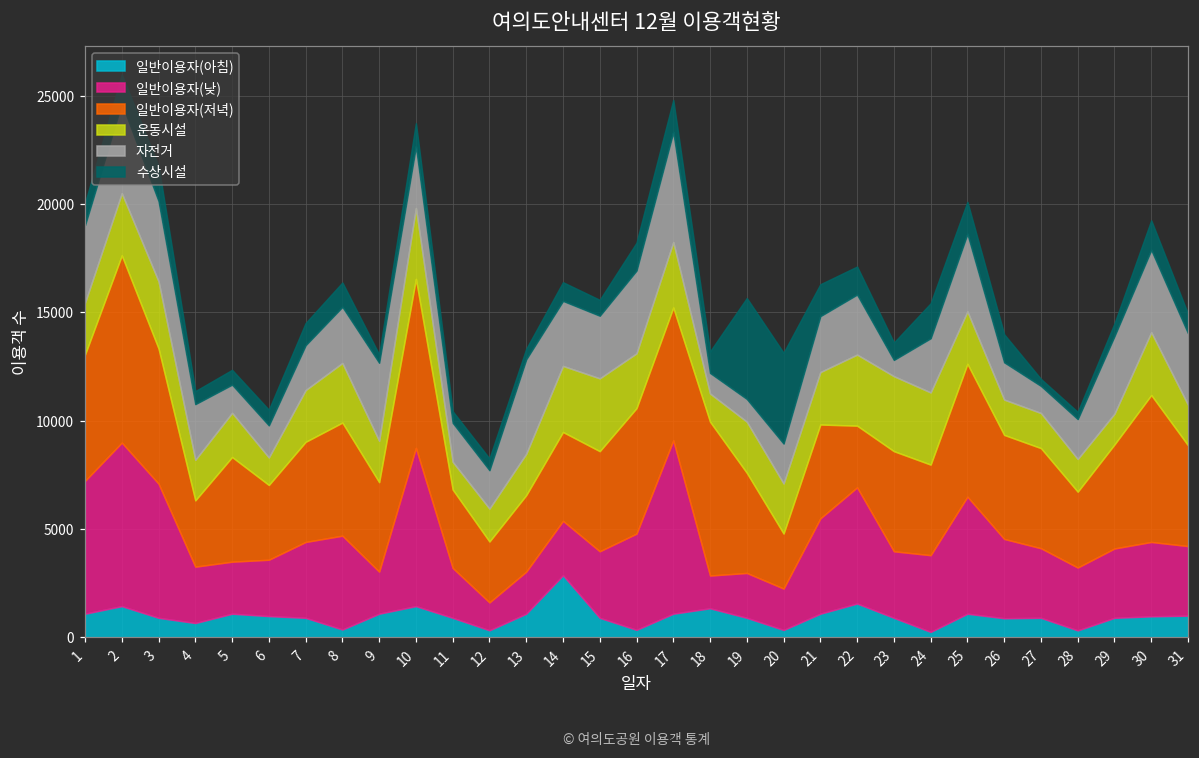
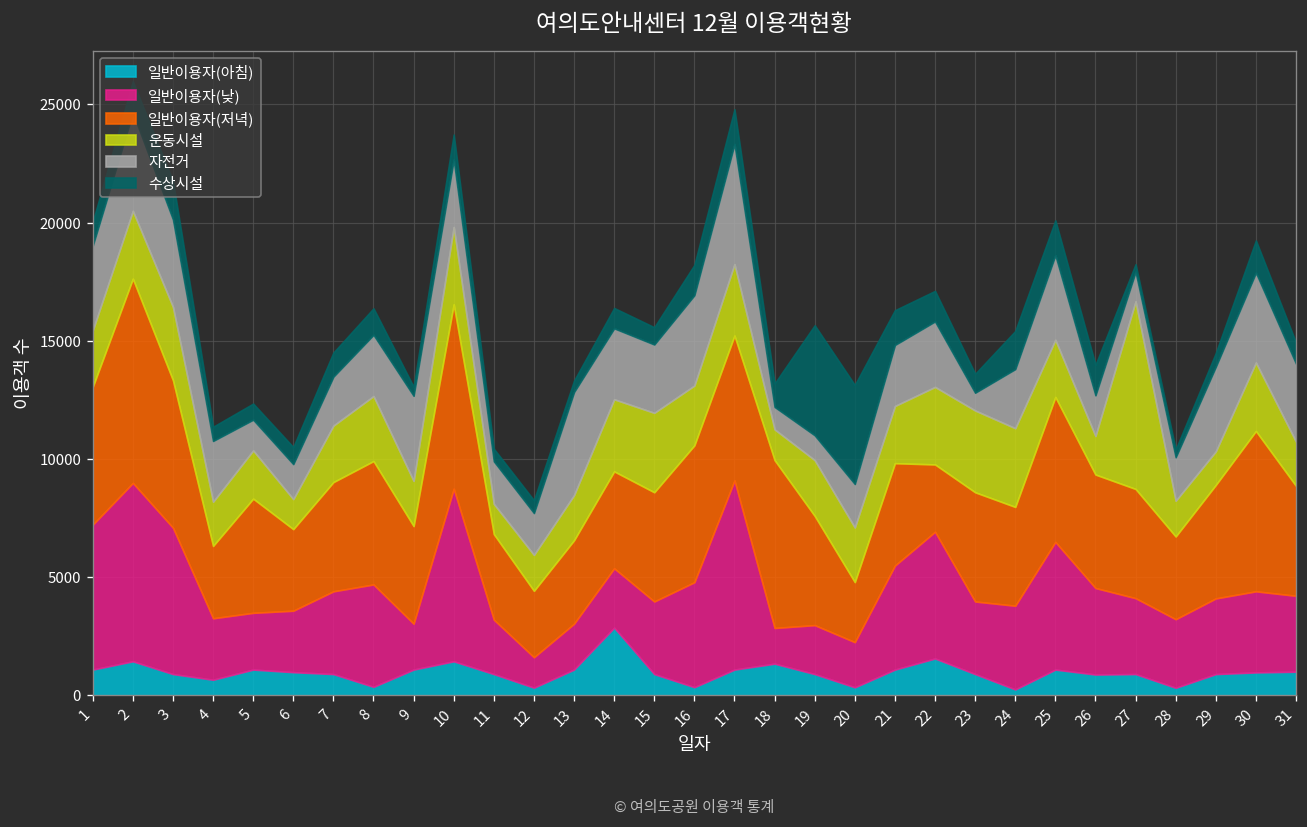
운동시설, 27: 1600 -> 7900
